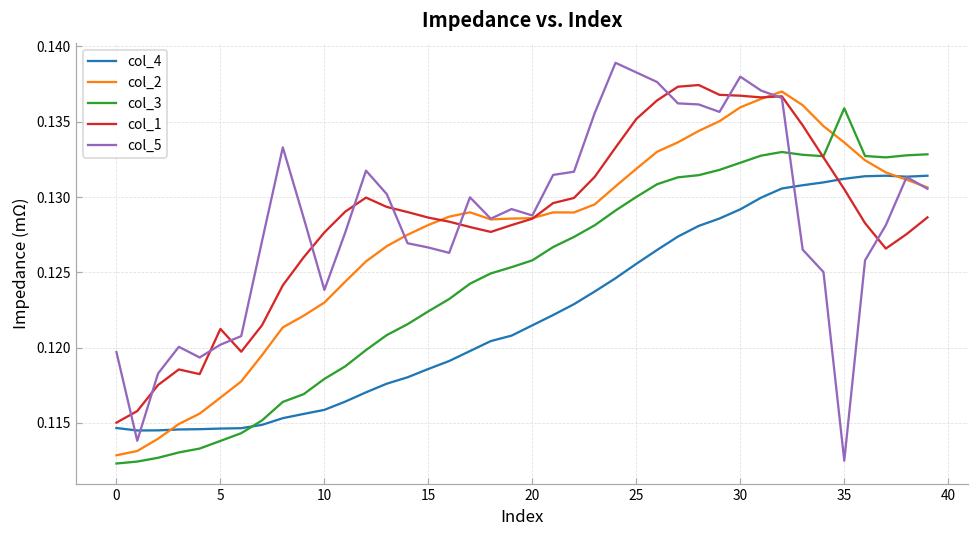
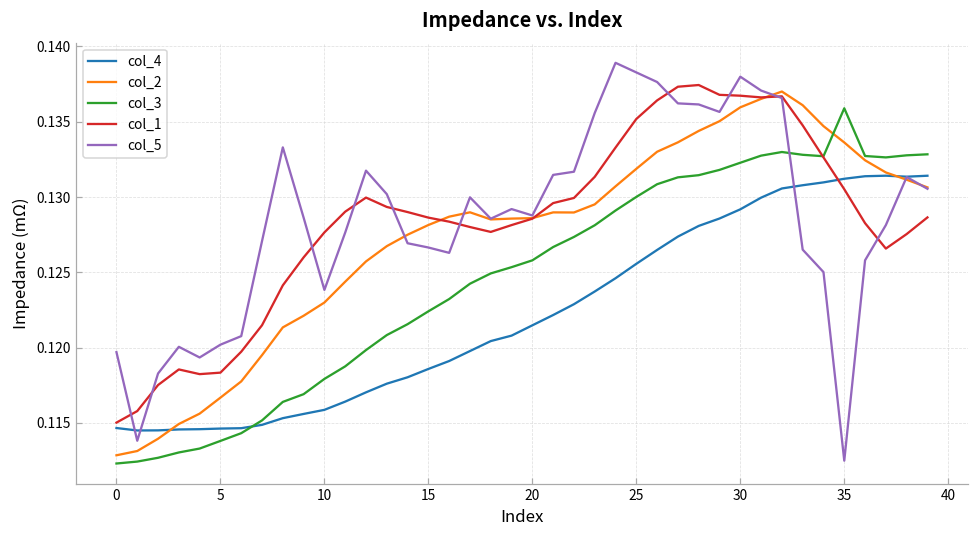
col_1, 5: 0.1212 -> 0.1183
